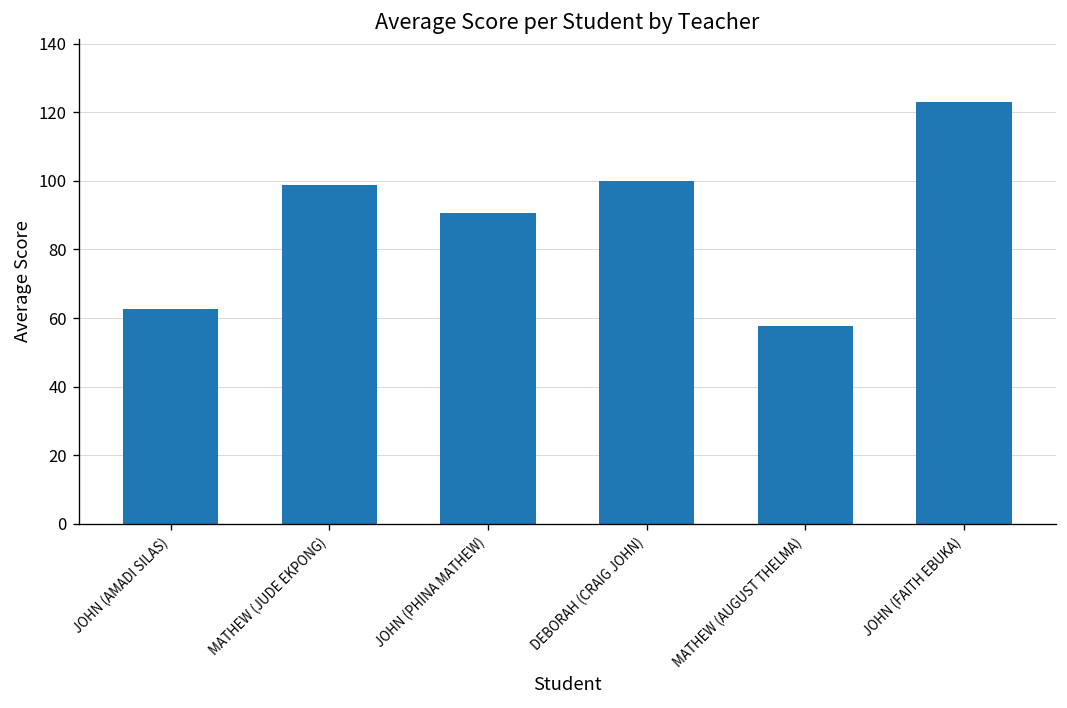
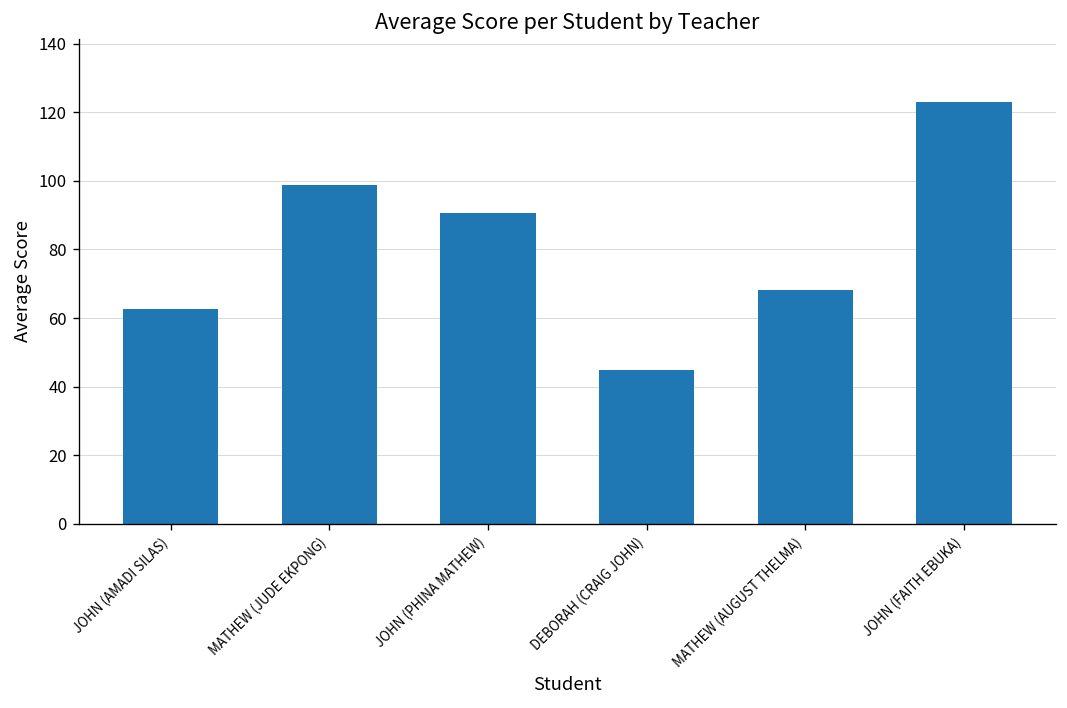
DEBORAH (CRAIG JOHN): 100 -> 45
MATHEW (AUGUST THELMA): 58 -> 68
